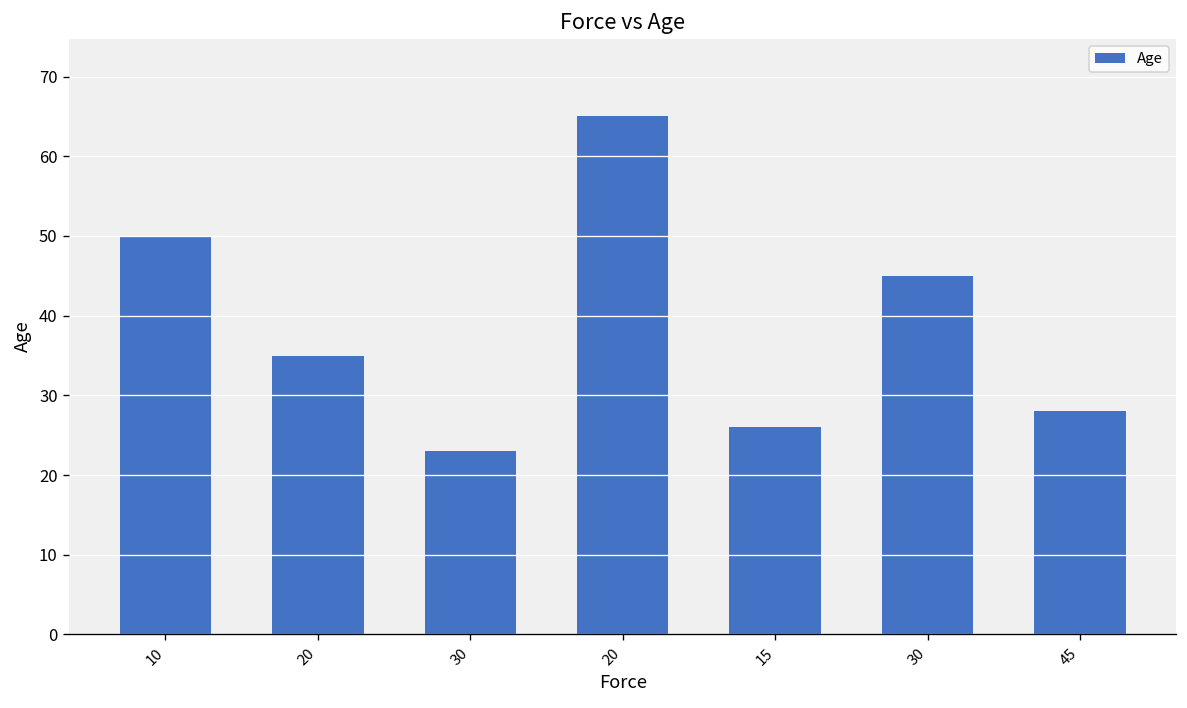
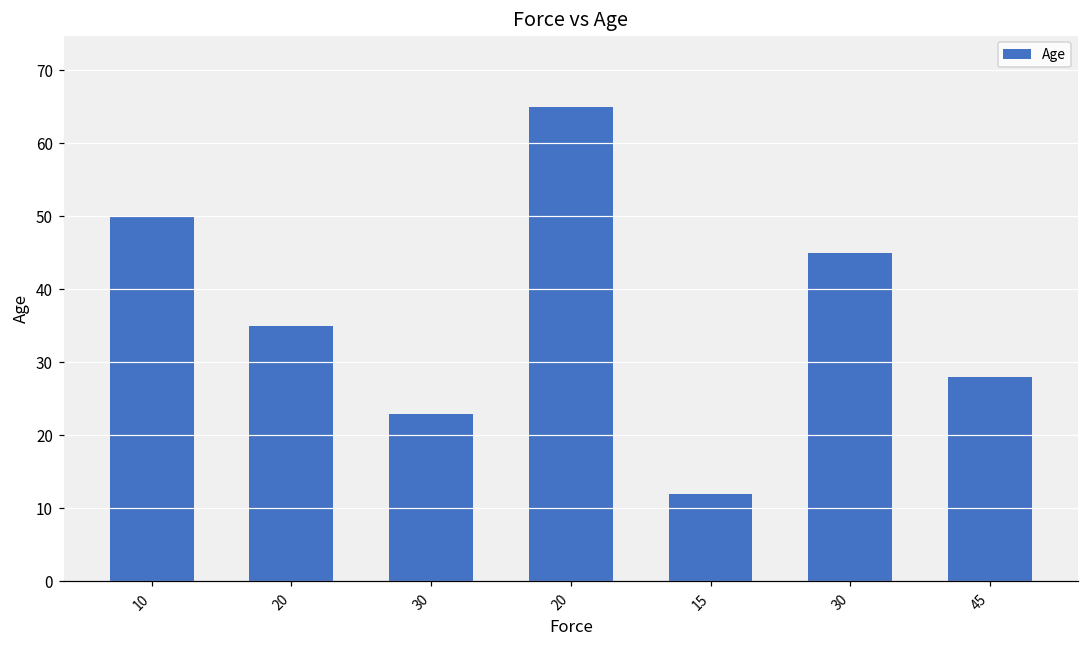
15: 26 -> 12
